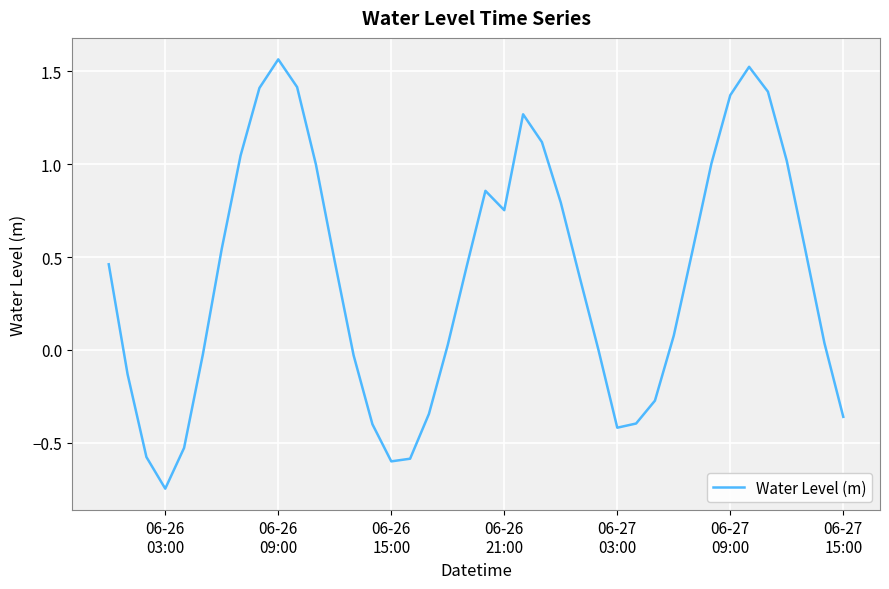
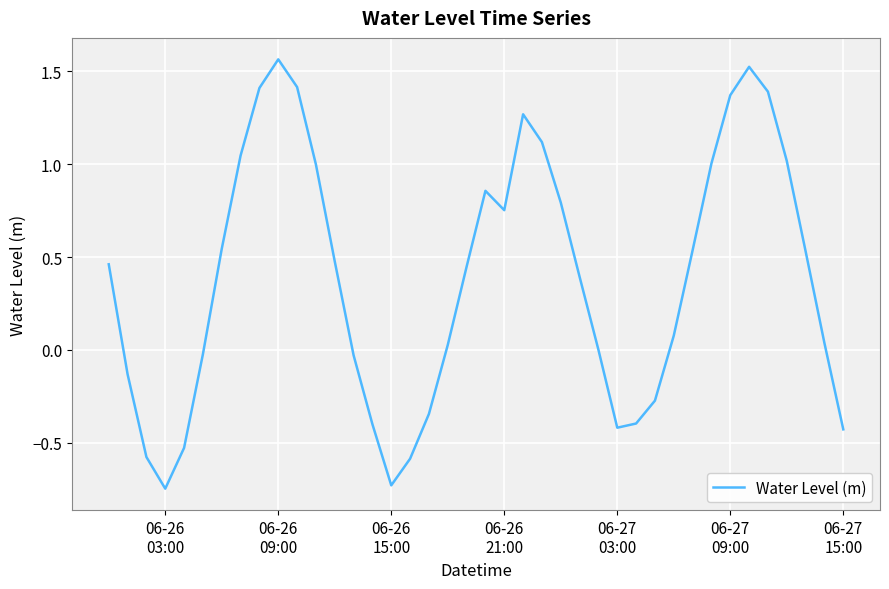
06-26 15:00: -0.60 -> -0.73
06-27 15:00: -0.36 -> -0.43
